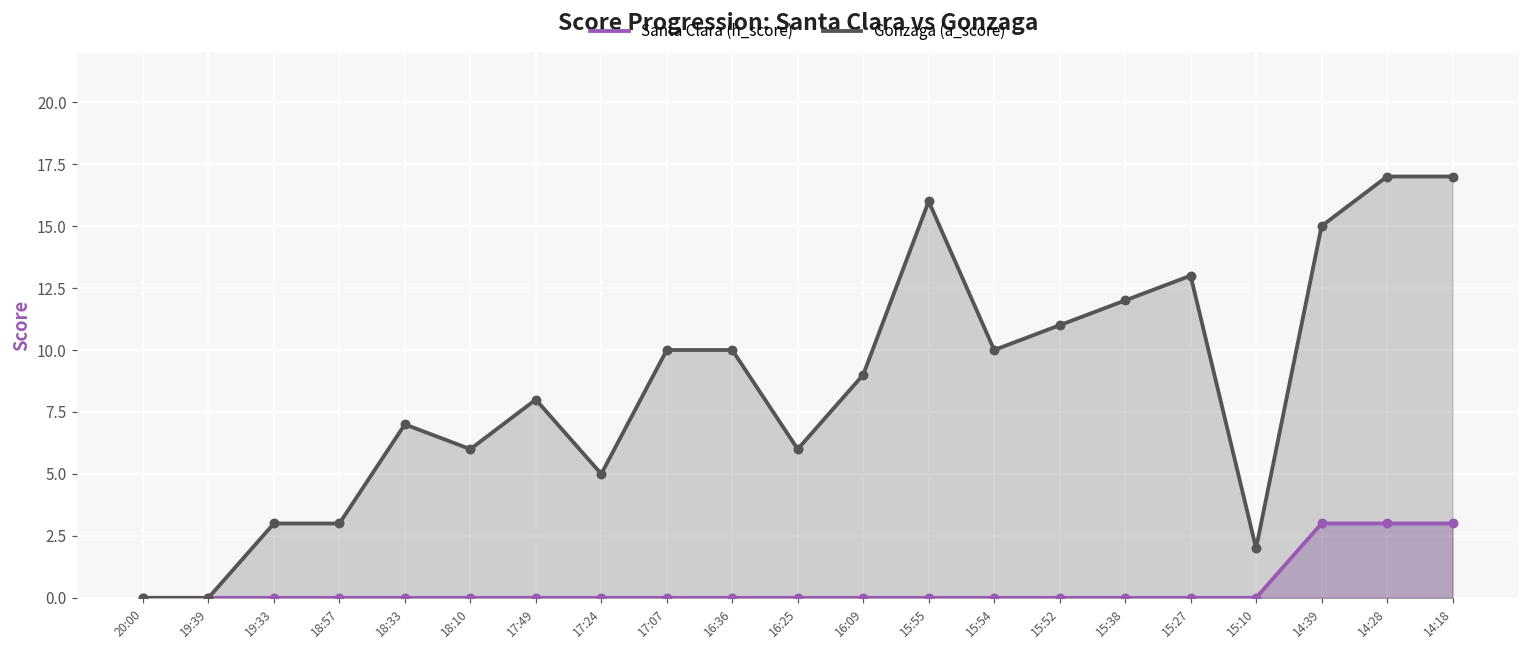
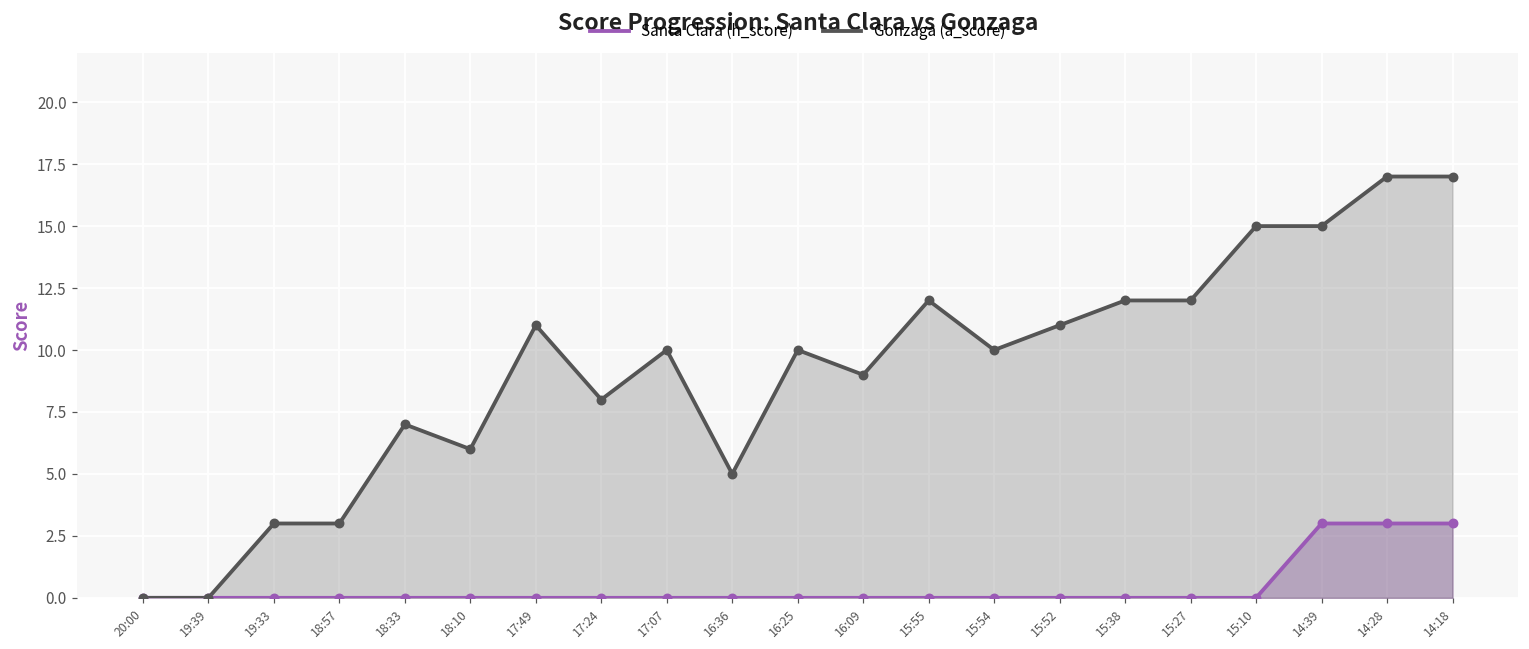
Gonzaga (a_score), 17:49: 8 -> 11
Gonzaga (a_score), 17:24: 5 -> 8
Gonzaga (a_score), 16:36: 10 -> 5
Gonzaga (a_score), 16:25: 6 -> 10
Gonzaga (a_score), 15:55: 16 -> 12
Gonzaga (a_score), 15:27: 13 -> 12
Gonzaga (a_score), 15:10: 2 -> 15
